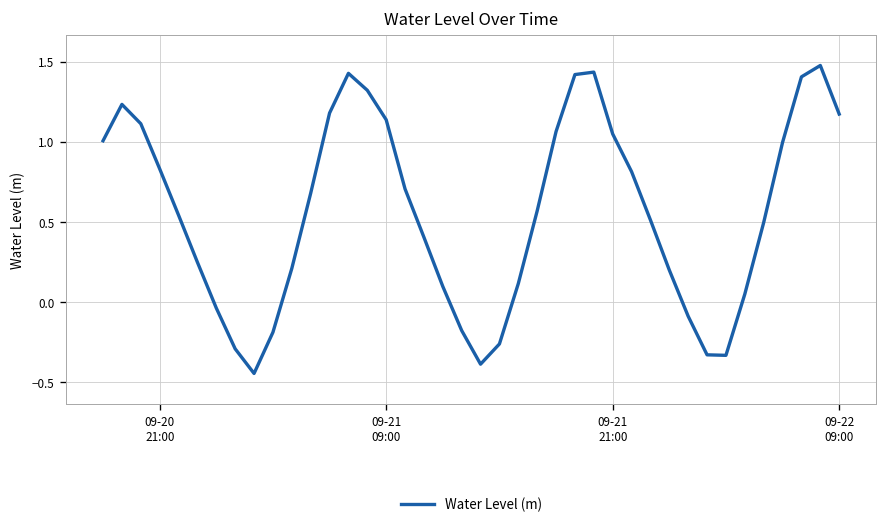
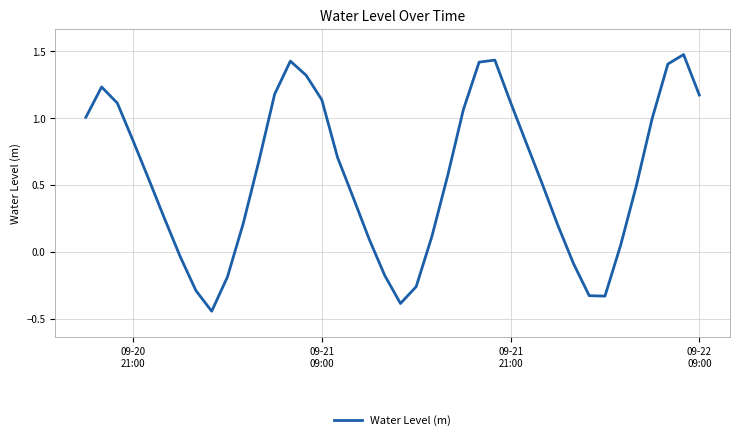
09-21 21:00: 1.05 -> 1.12
